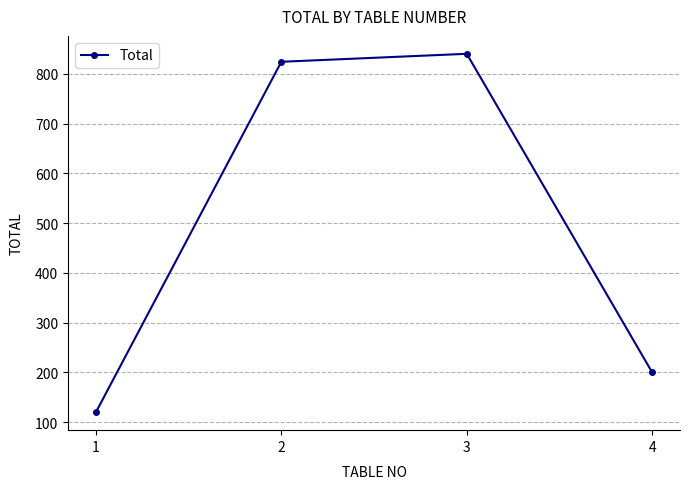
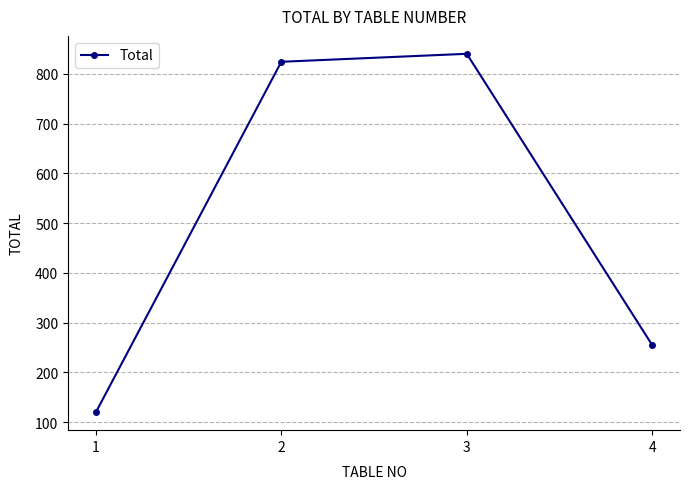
4: 200 -> 260
